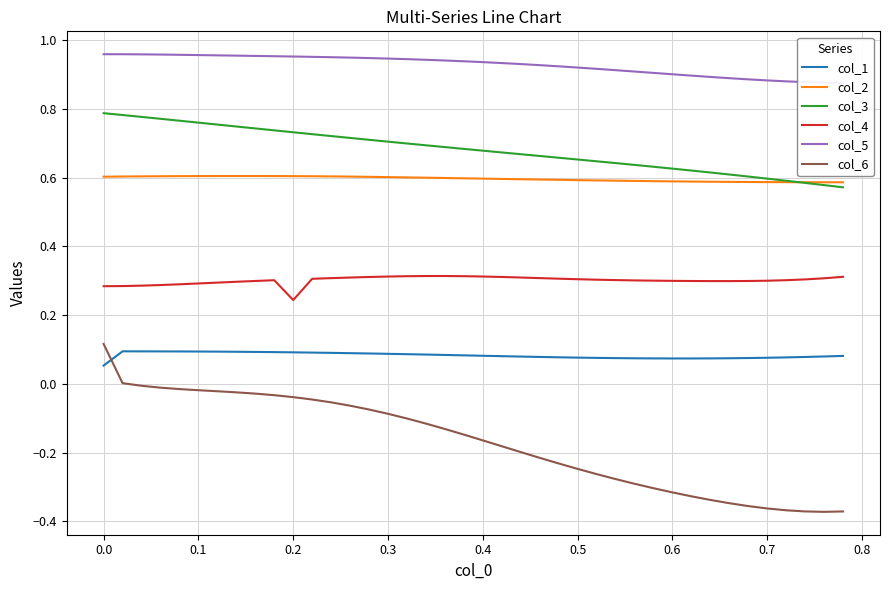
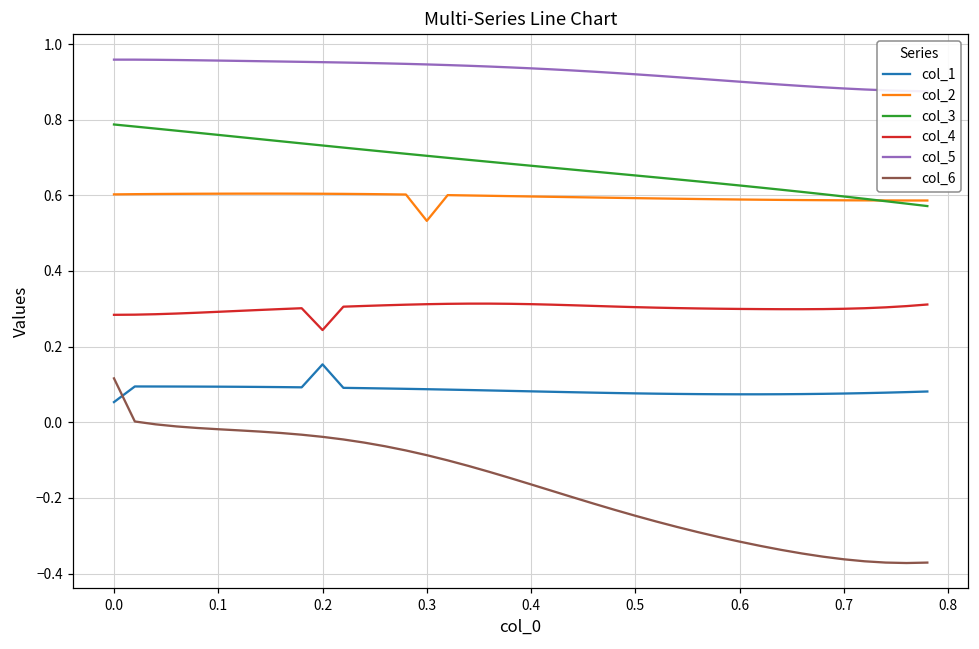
col_1, 0.2: 0.09 -> 0.15
col_2, 0.3: 0.60 -> 0.53
